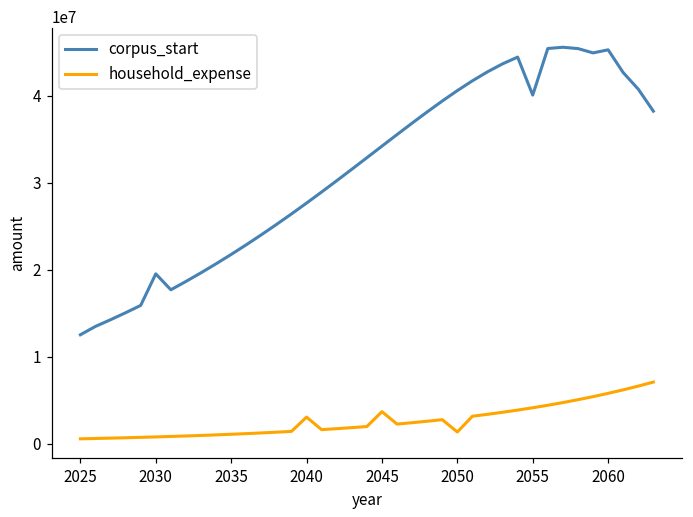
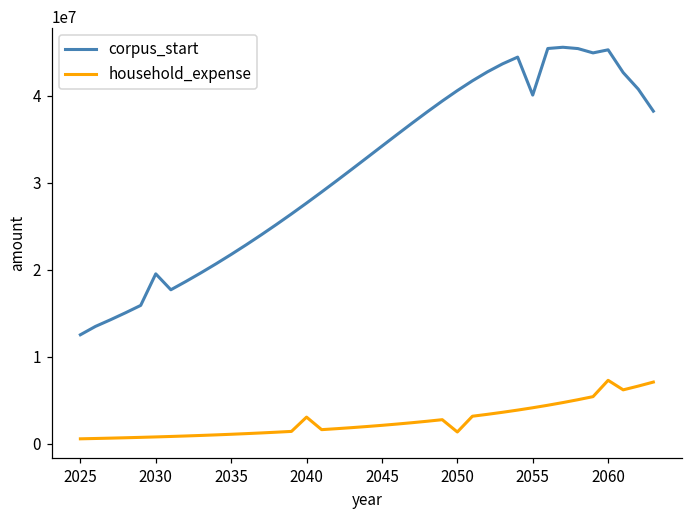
household_expense, 2045: 4000000 -> 2000000
household_expense, 2060: 6000000 -> 7000000
